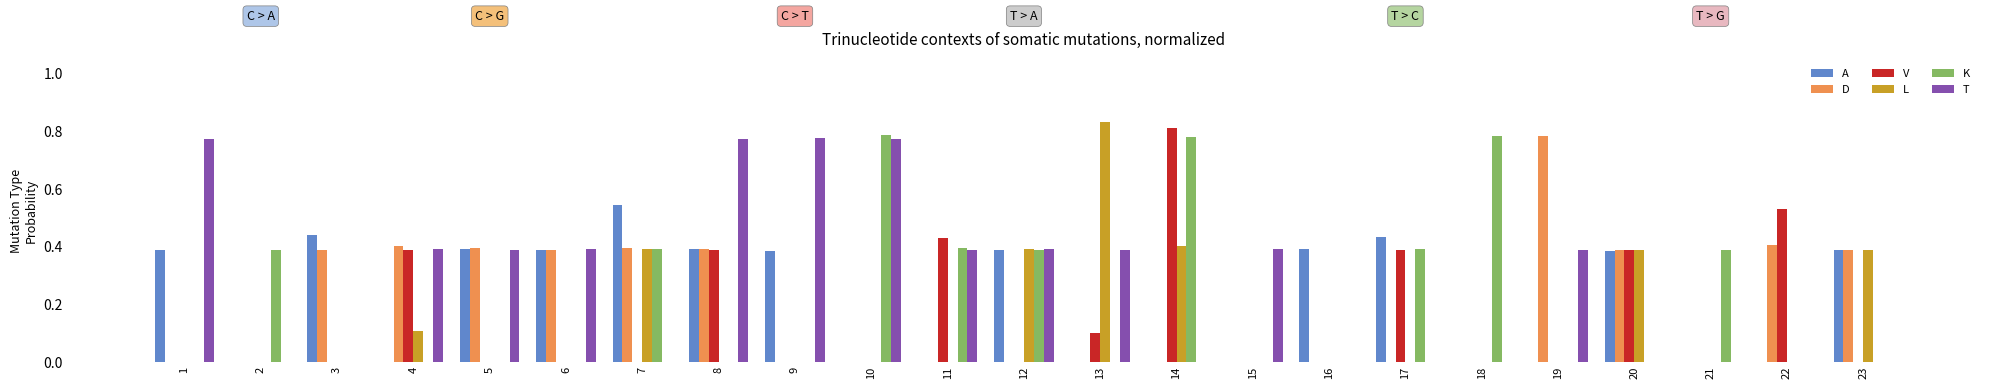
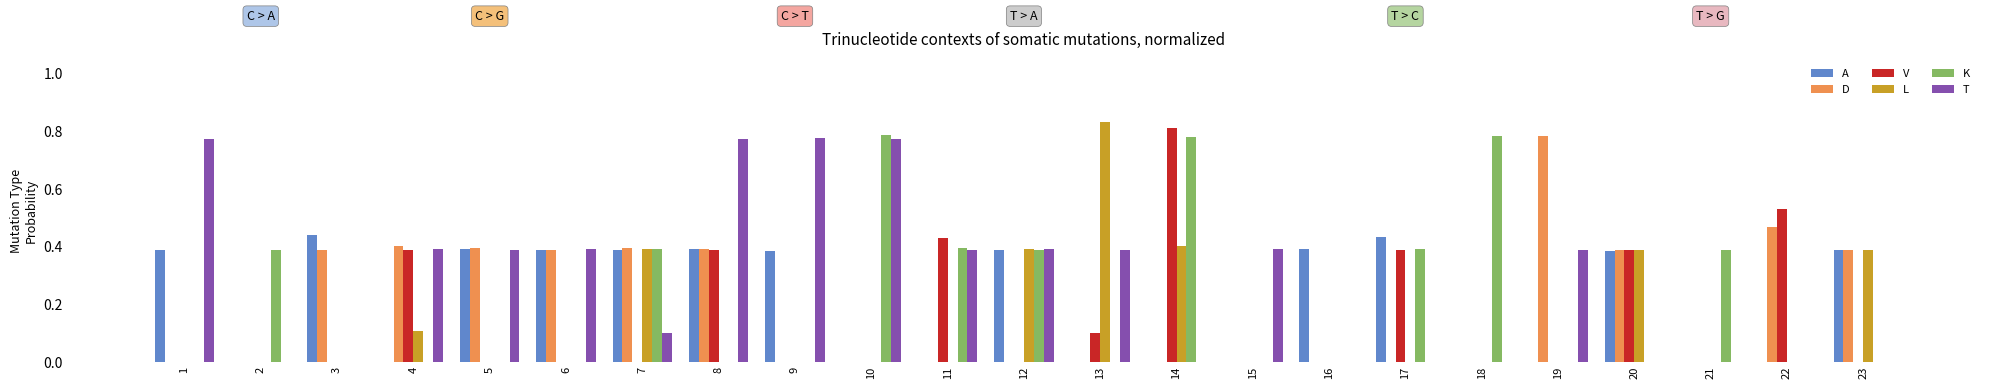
A, 7: 0.54 -> 0.39
T, 7: 0.0 -> 0.1
D, 22: 0.40 -> 0.47
